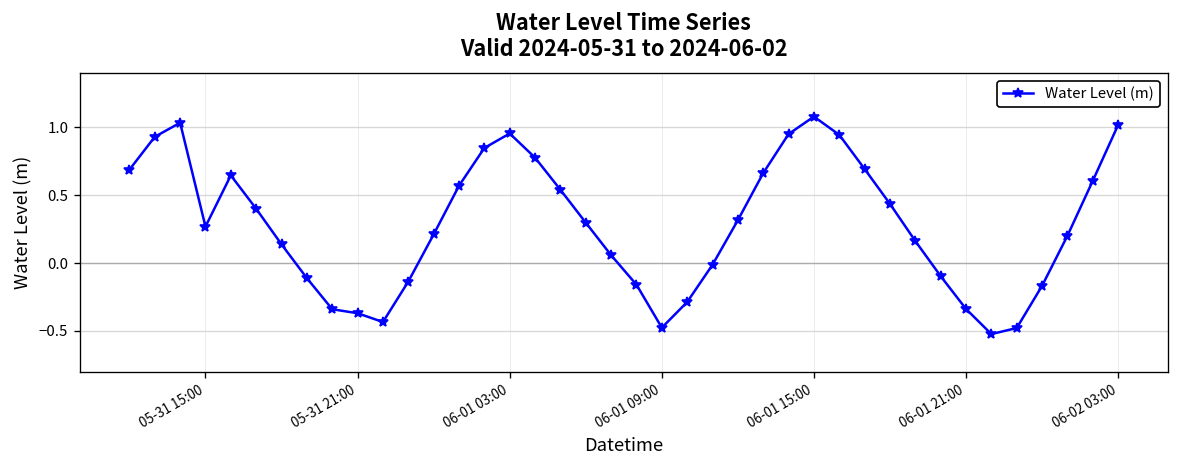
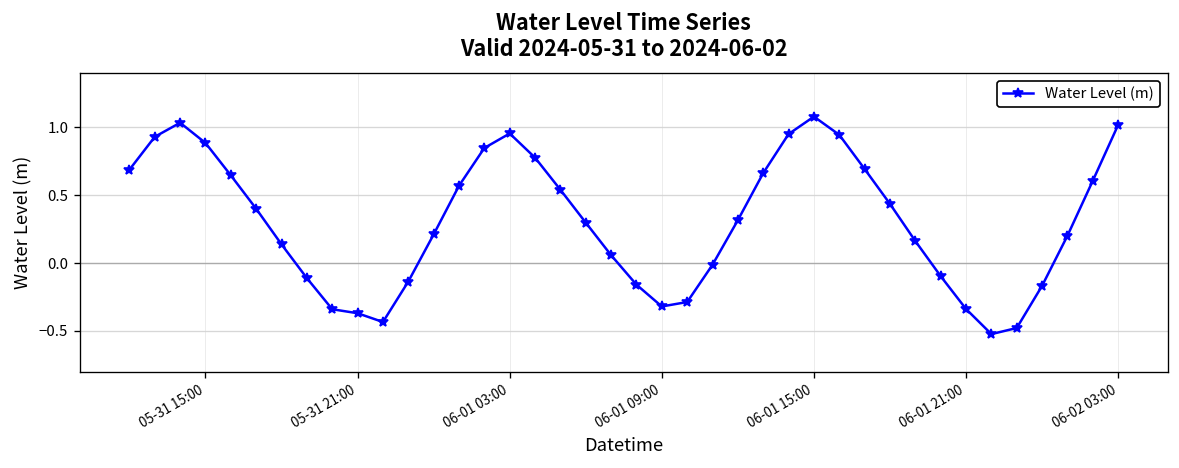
05-31 15:00: 0.27 -> 0.88
06-01 09:00: -0.48 -> -0.32
